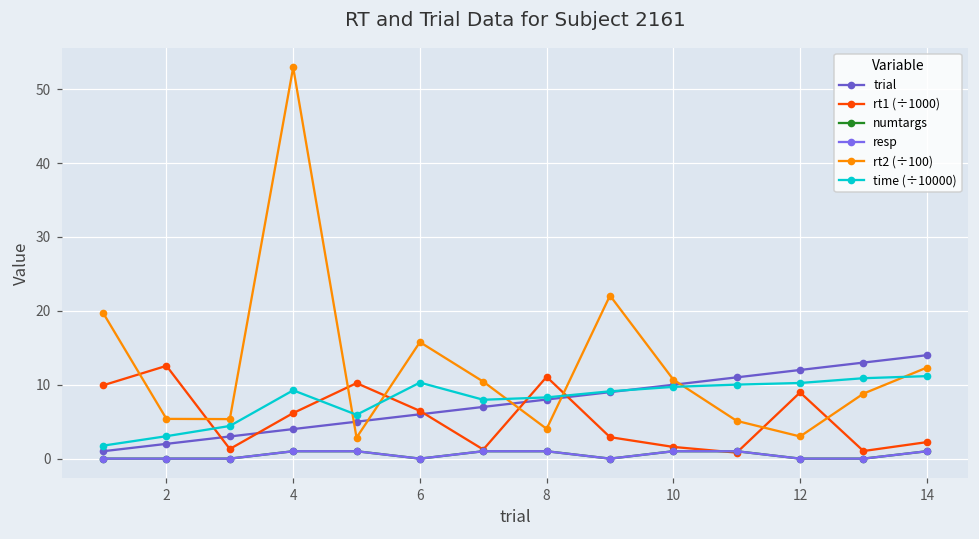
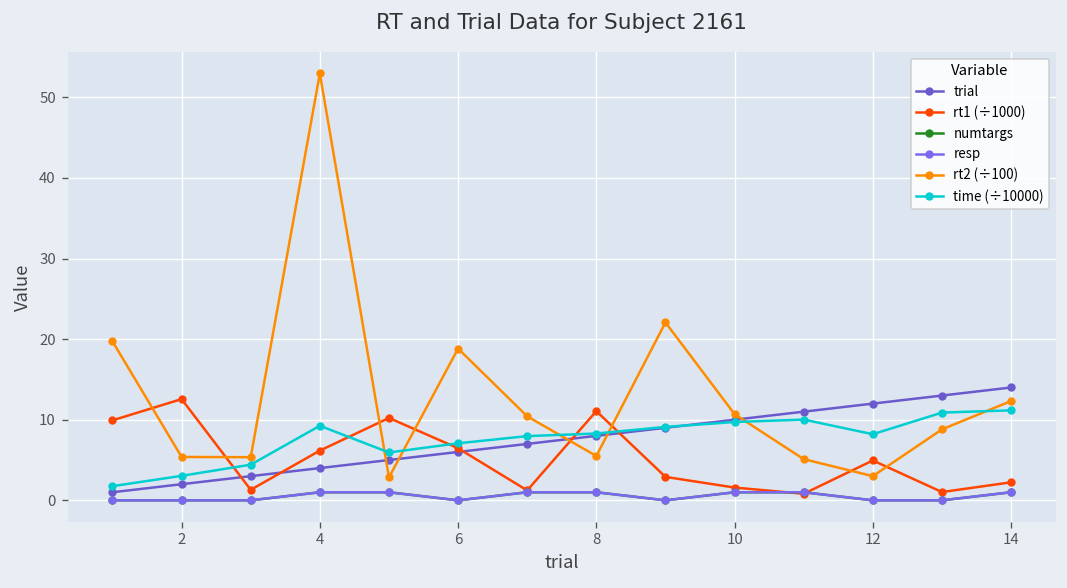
rt2 (÷100), 6: 16 -> 19
time (÷10000), 6: 10 -> 7
rt2 (÷100), 8: 4 -> 6
rt1 (÷1000), 12: 9 -> 5
time (÷10000), 12: 10 -> 8
